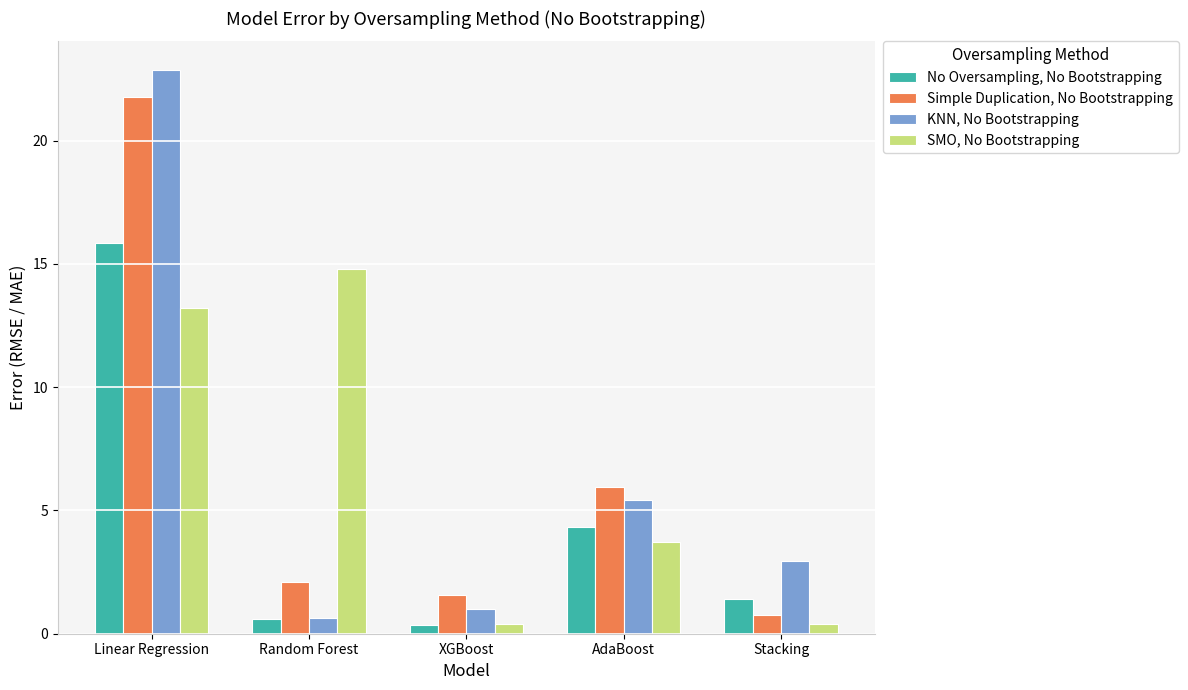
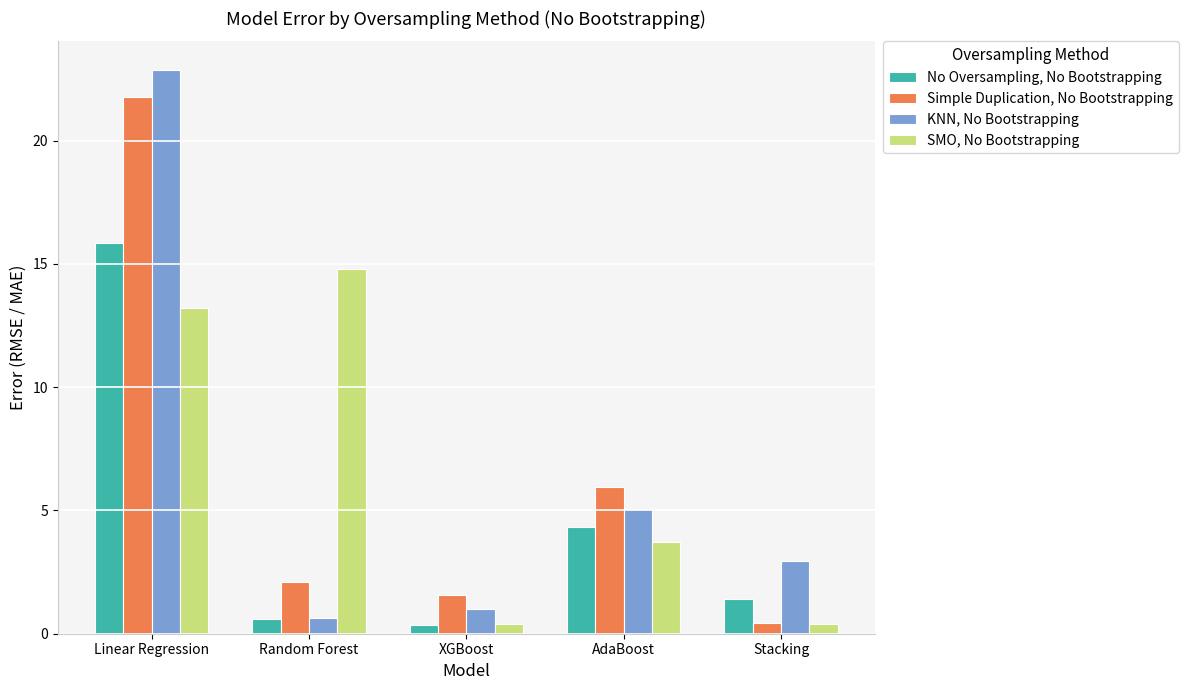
KNN, No Bootstrapping, AdaBoost: 5.4 -> 5.0
Simple Duplication, No Bootstrapping, Stacking: 0.8 -> 0.4
